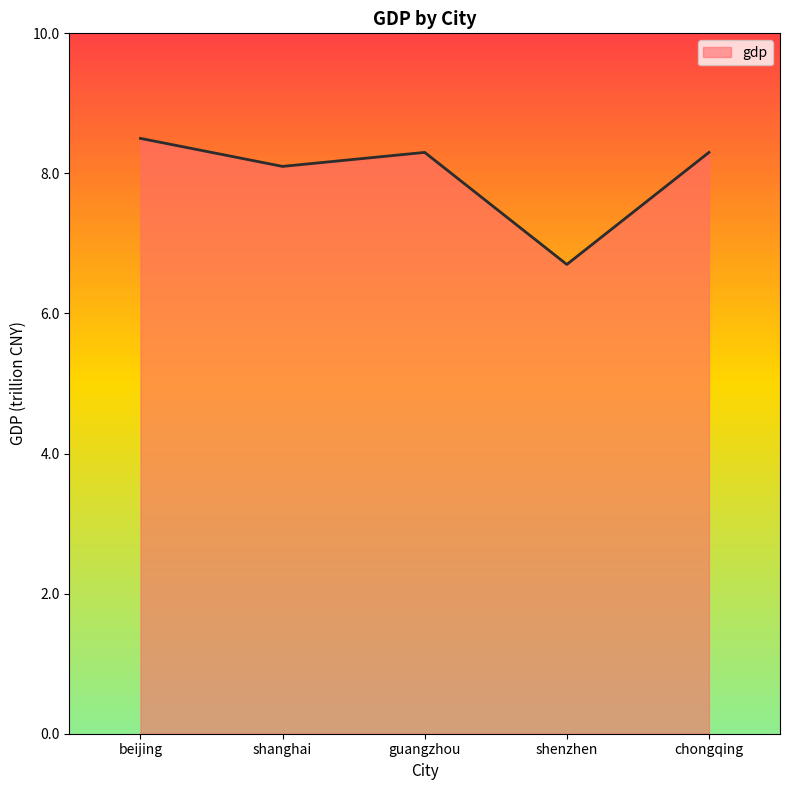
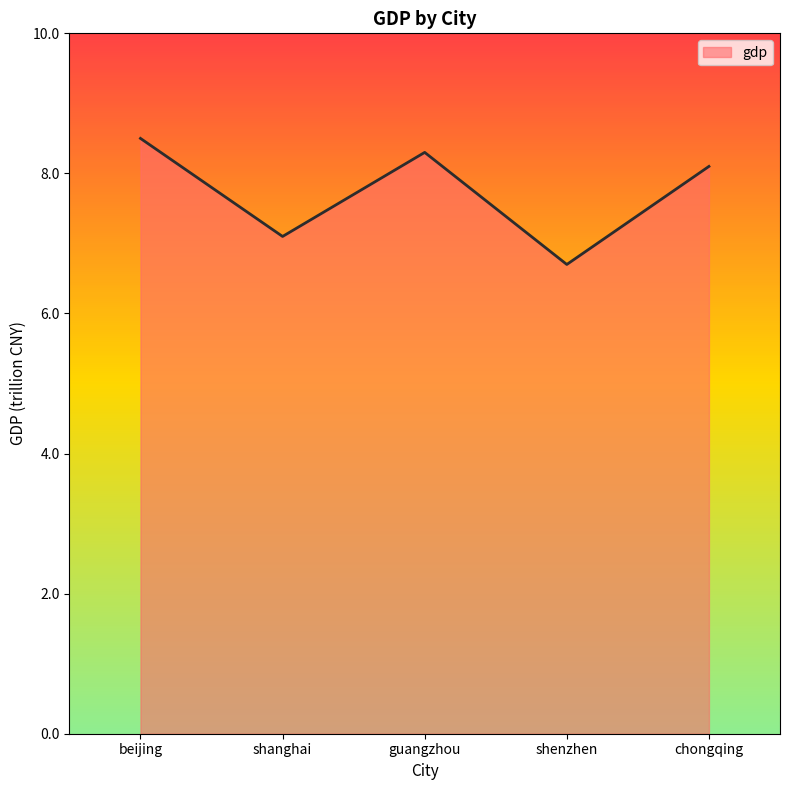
shanghai: 8.1 -> 7.1
chongqing: 8.3 -> 8.1
